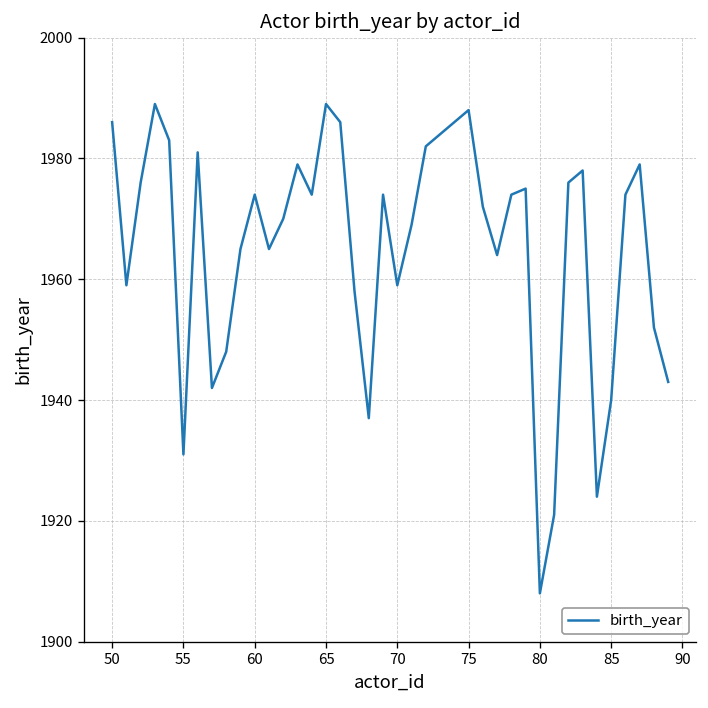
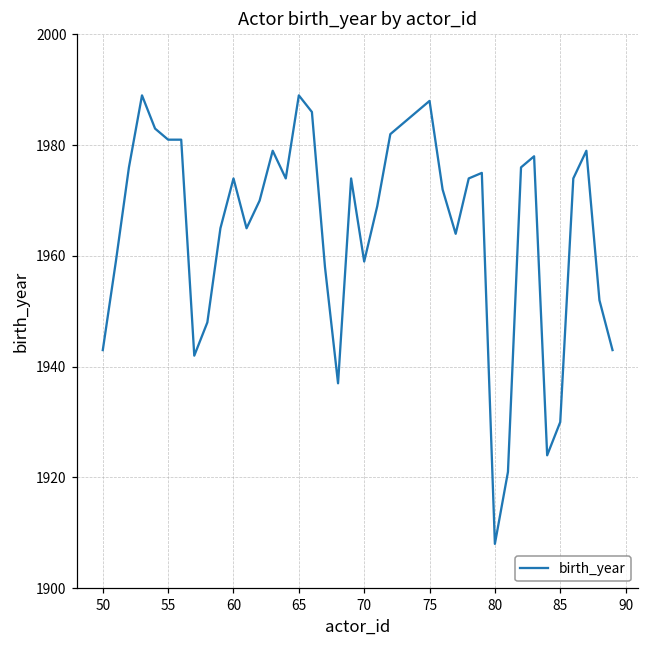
50: 1986 -> 1943
55: 1931 -> 1981
85: 1940 -> 1930
